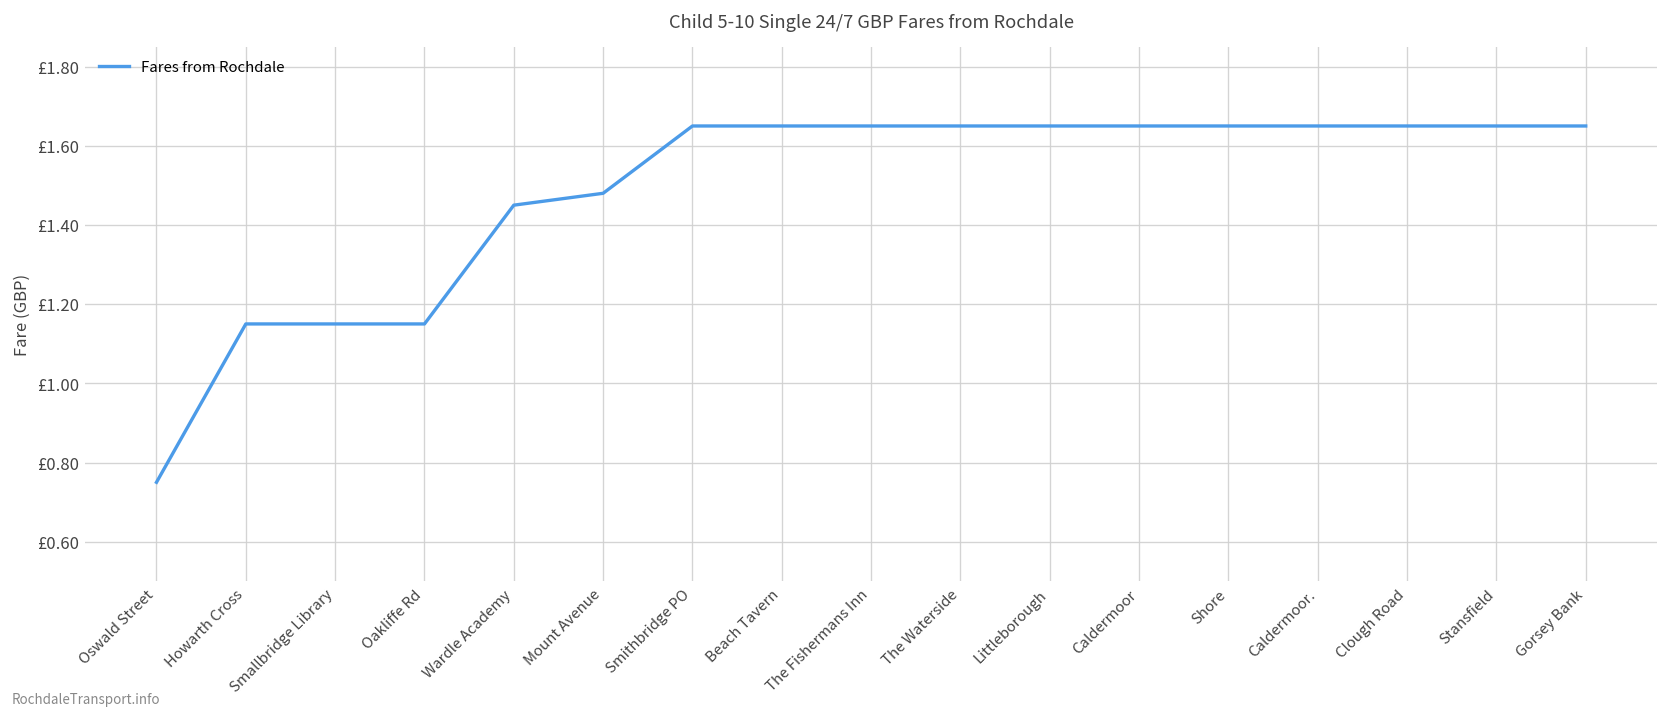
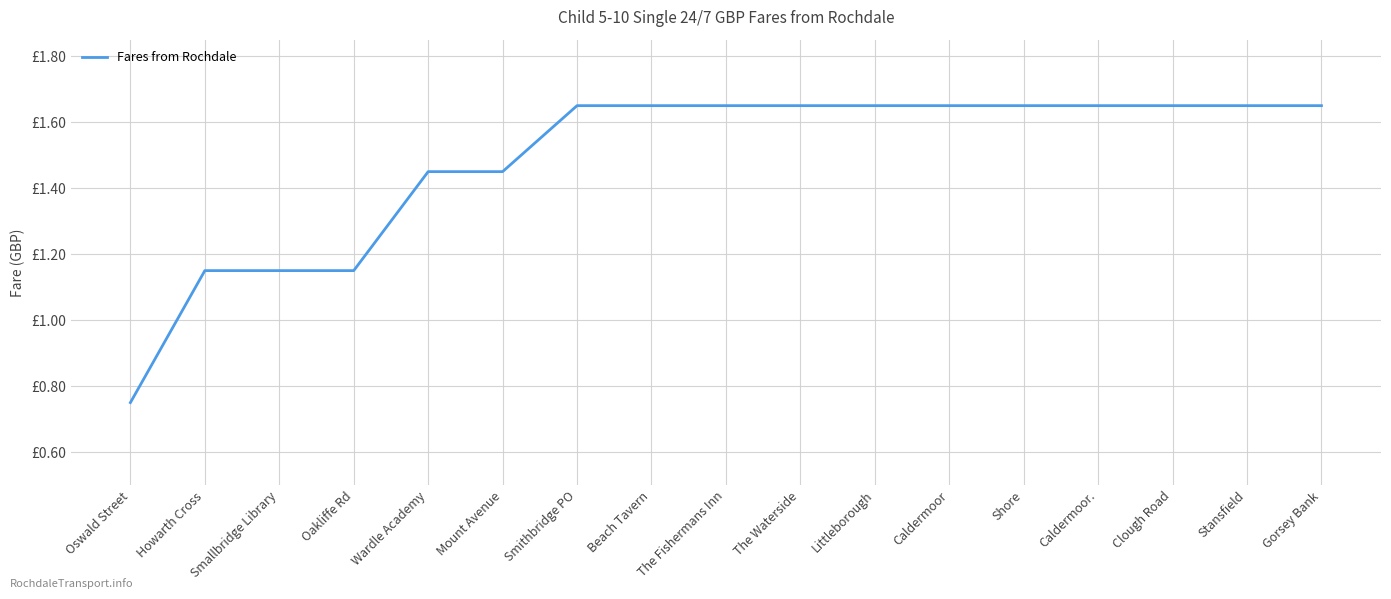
Mount Avenue: £1.48 -> £1.45
